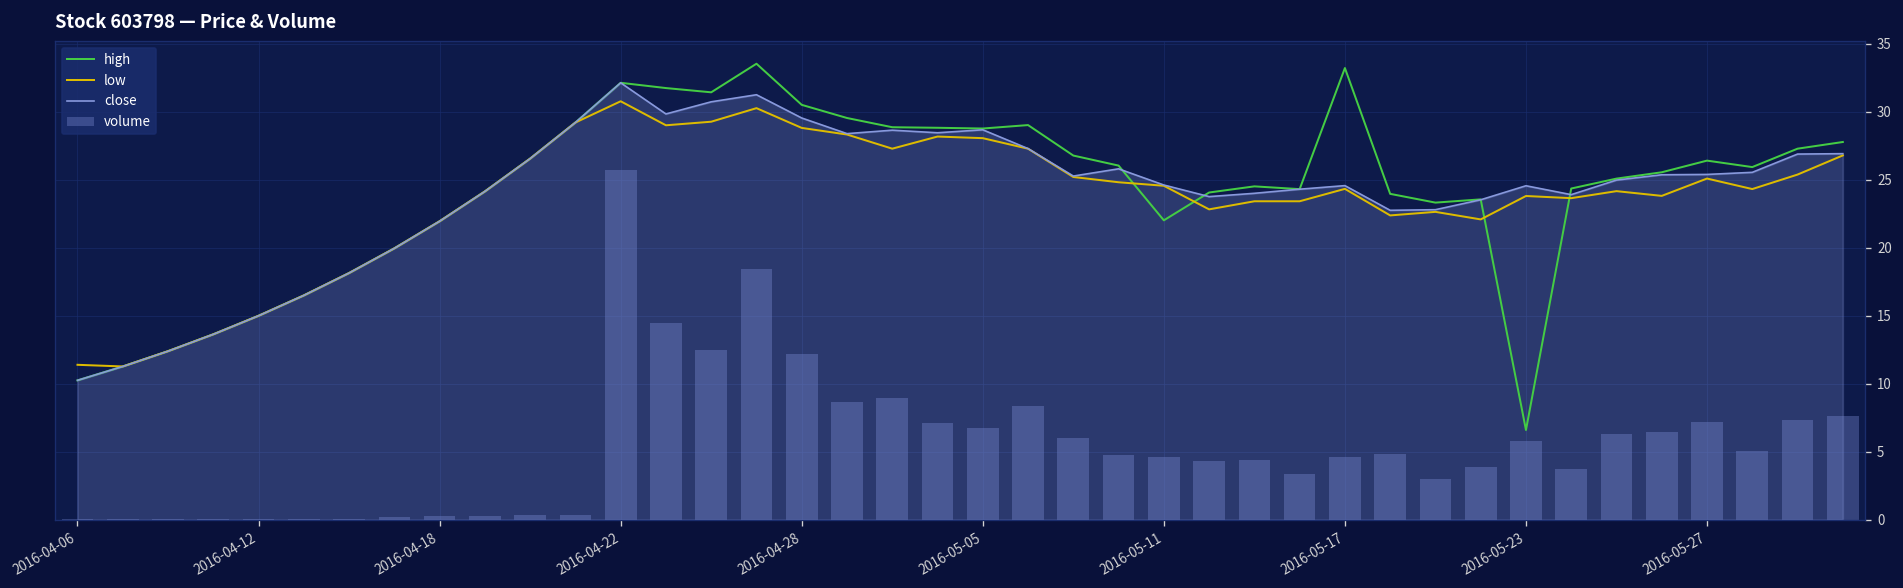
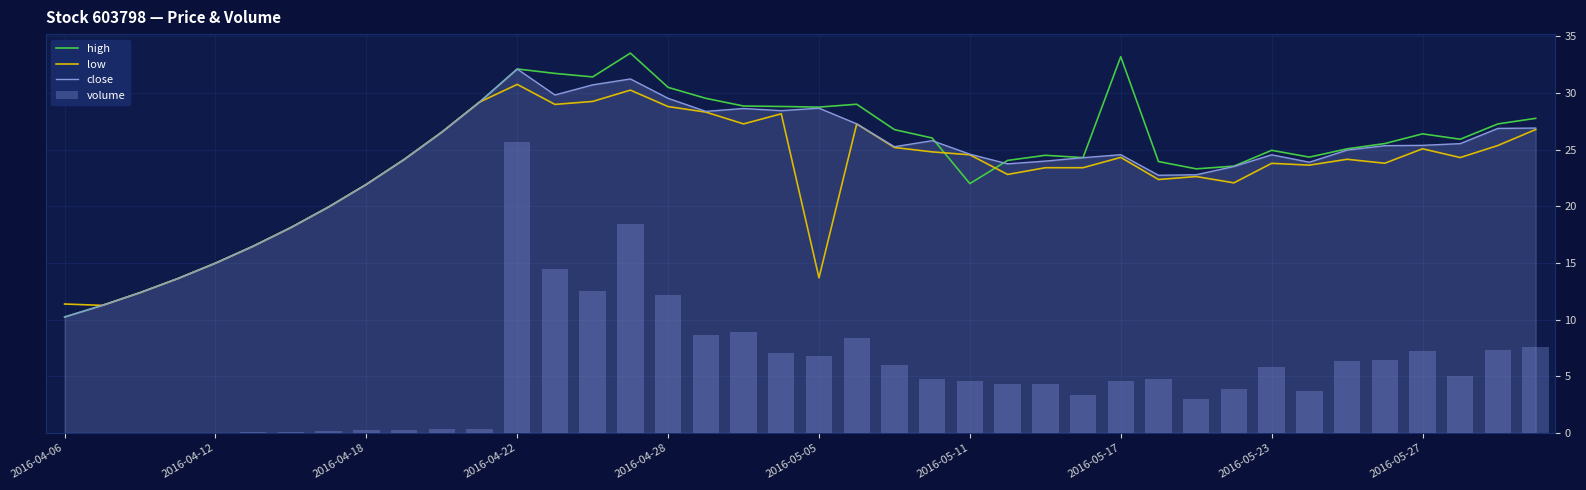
low, 2016-05-05: 28.0 -> 13.7
high, 2016-05-23: 6.6 -> 24.9
